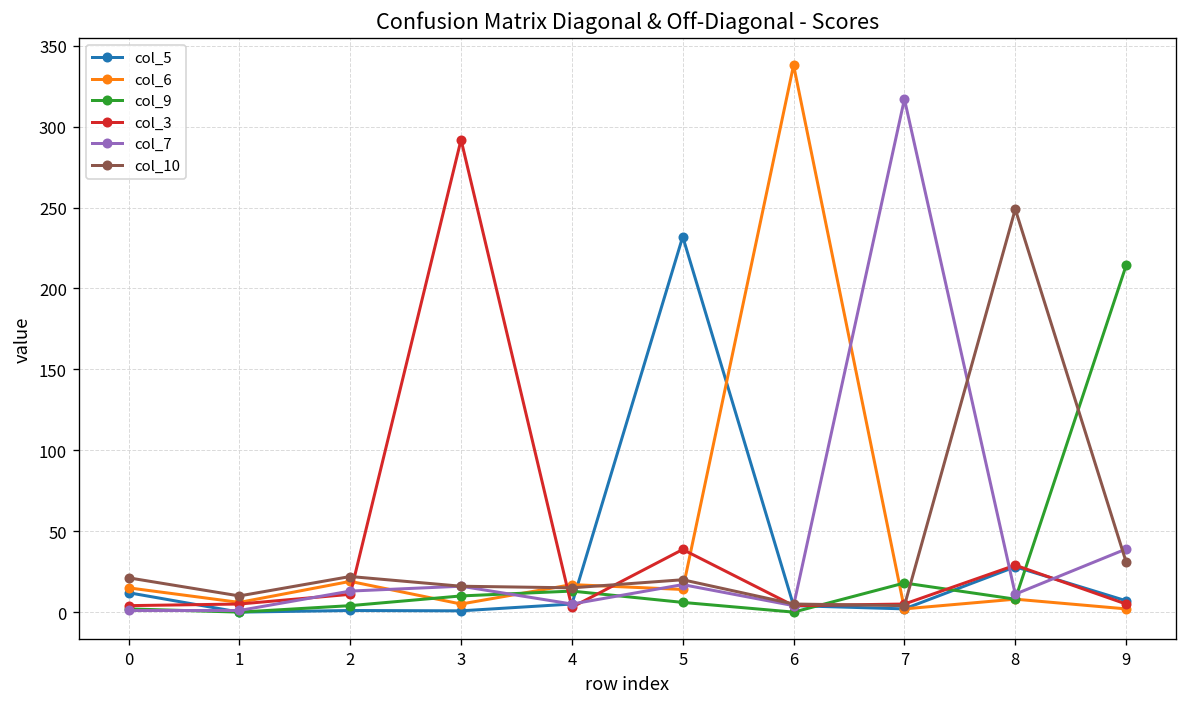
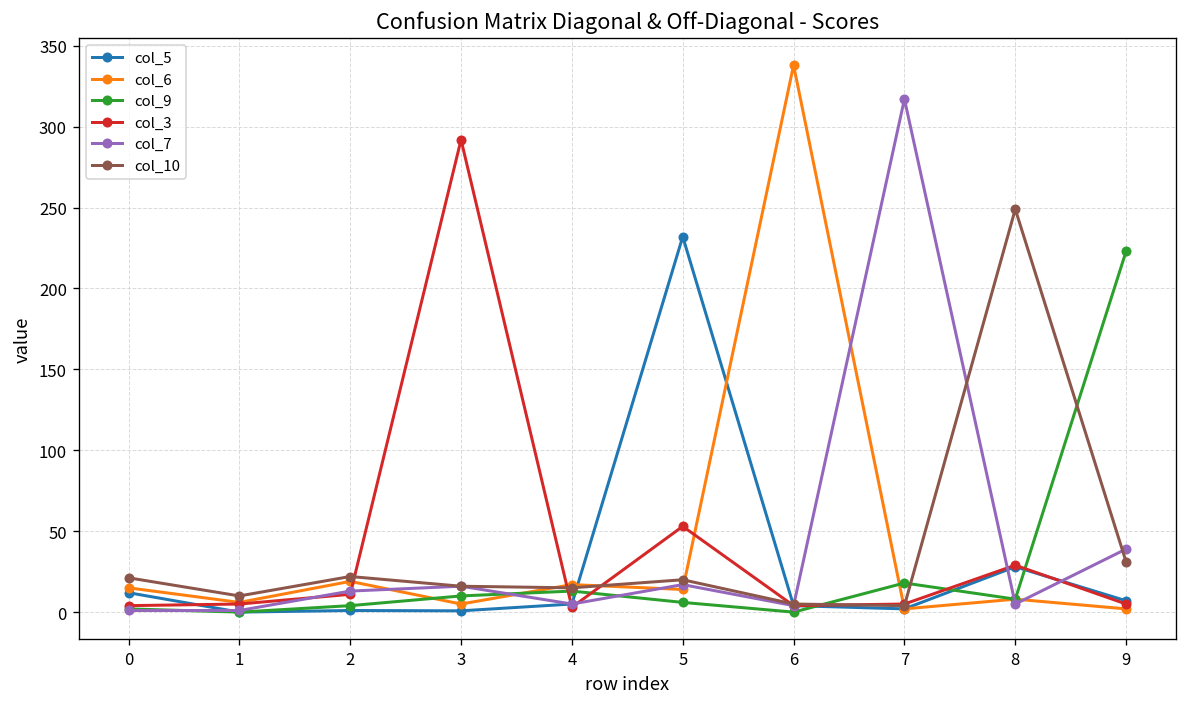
col_3, 5: 39 -> 53
col_7, 8: 11 -> 5
col_9, 9: 214 -> 223
